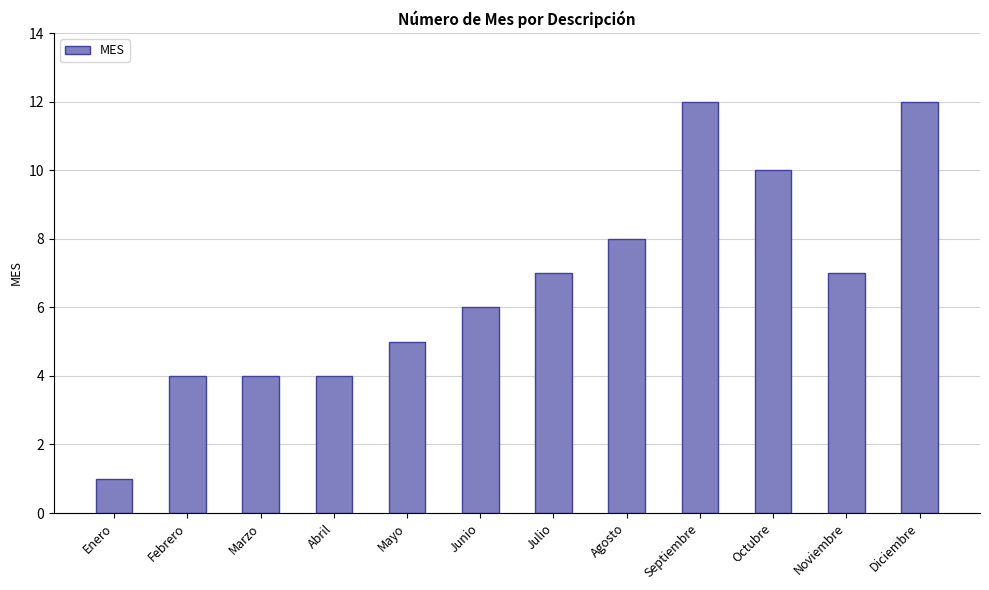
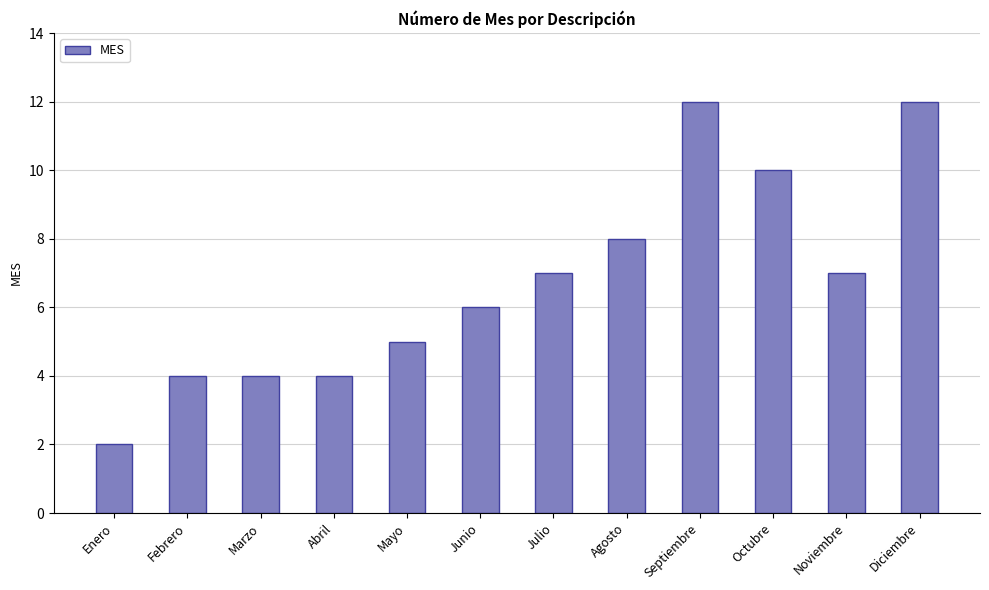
Enero: 1 -> 2
